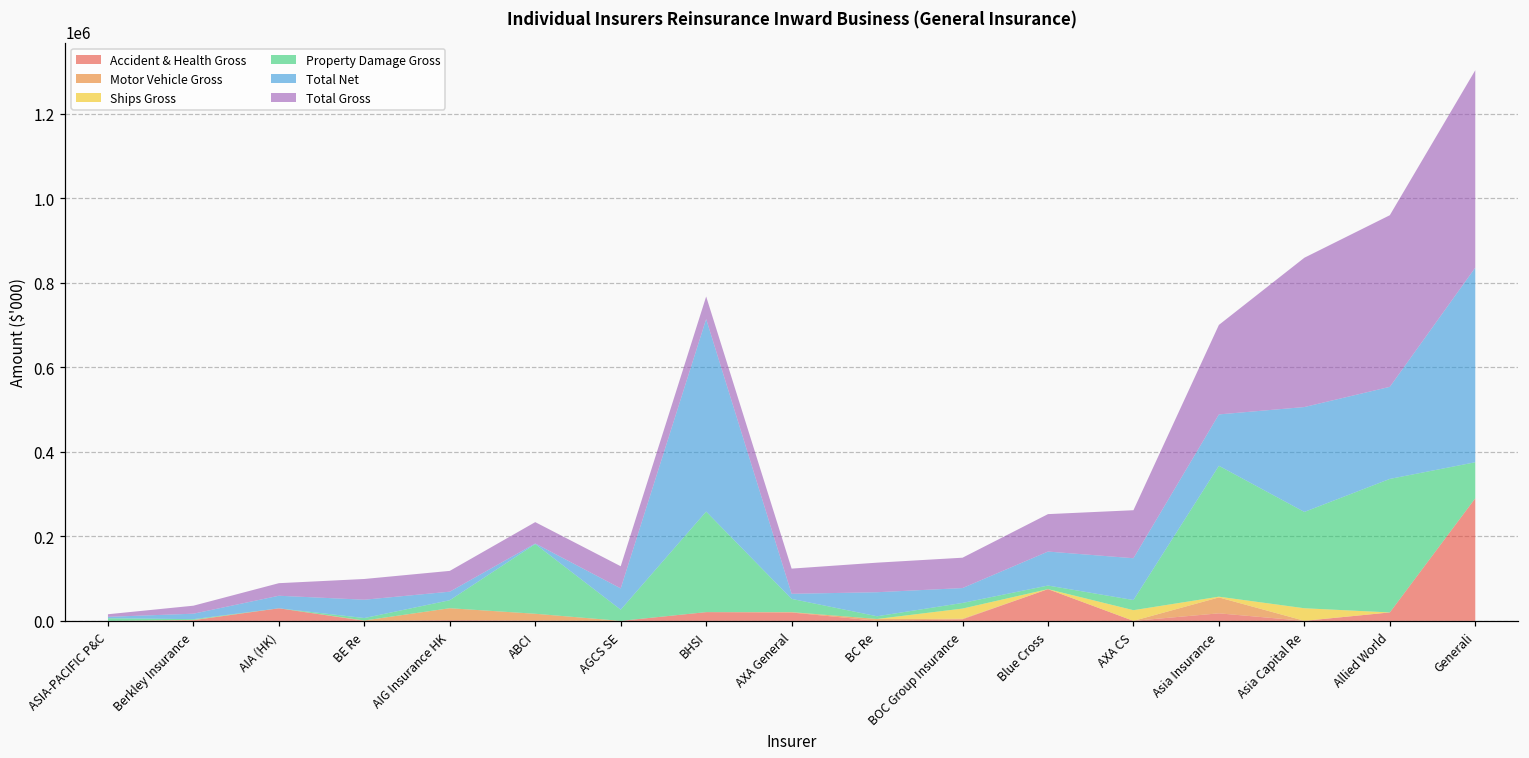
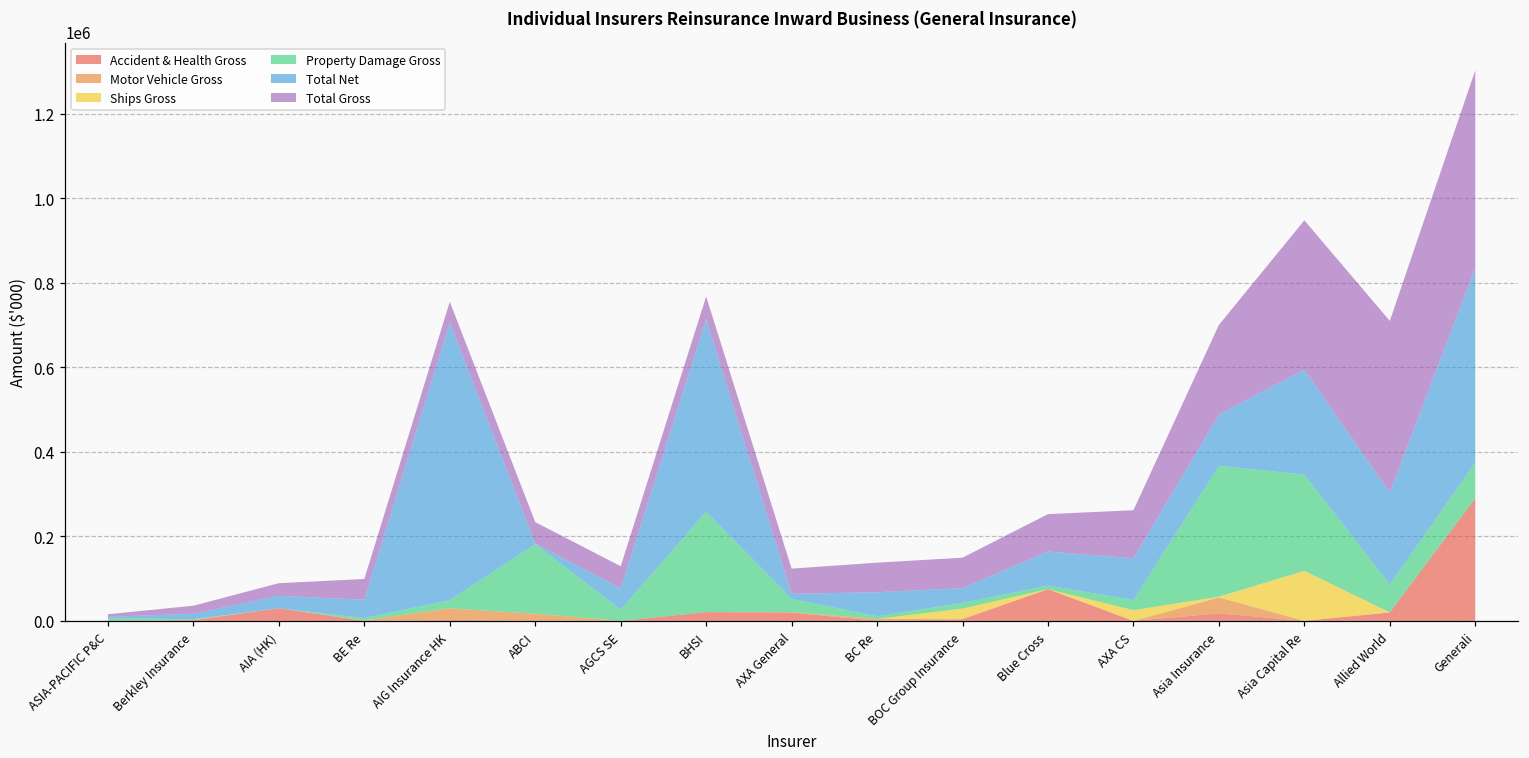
Total Net, AIG Insurance HK: 20000 -> 660000
Ships Gross, Asia Capital Re: 30000 -> 120000
Property Damage Gross, Allied World: 320000 -> 70000
